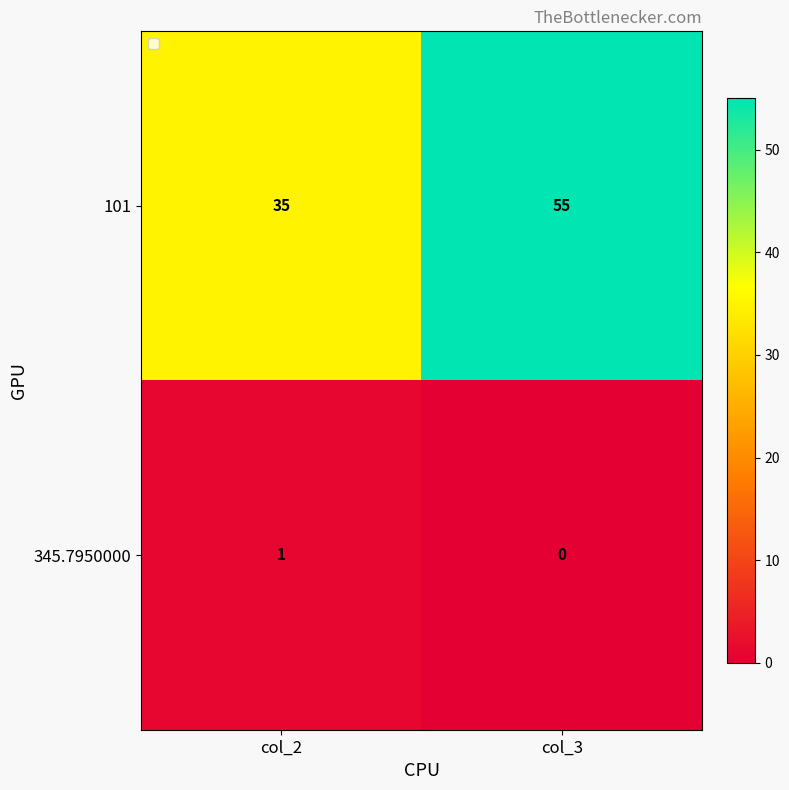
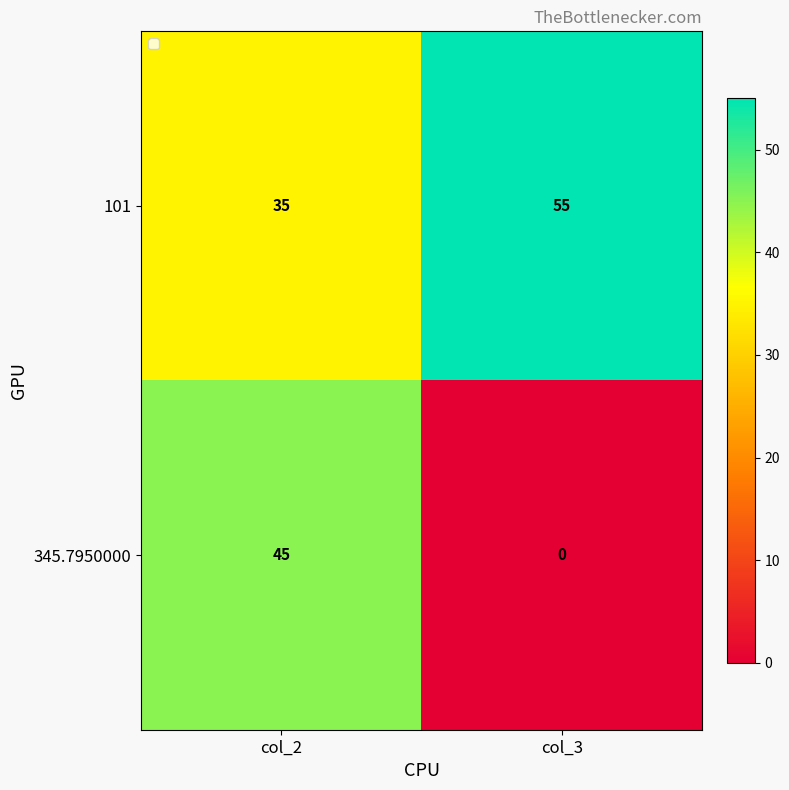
345.7950000, col_2: 1 -> 45
